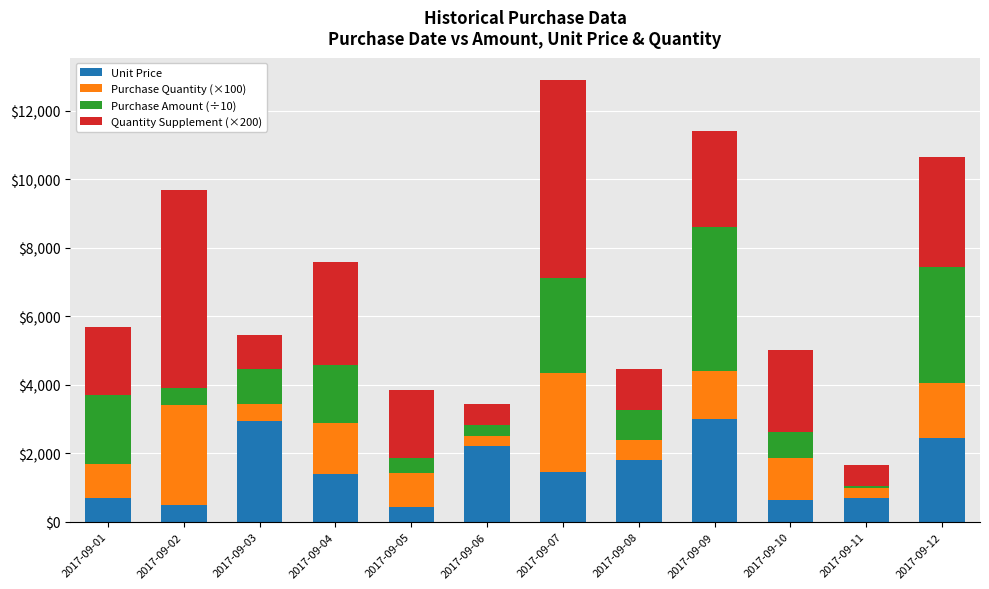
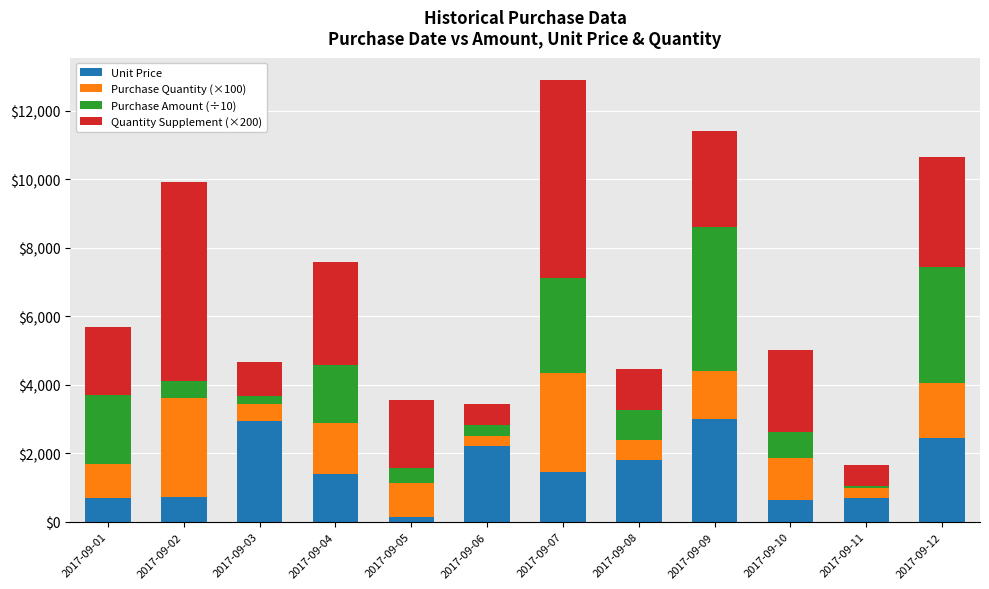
Unit Price, 2017-09-02: $500 -> $700
Purchase Amount (÷10), 2017-09-03: $1,000 -> $200
Unit Price, 2017-09-05: $400 -> $100
